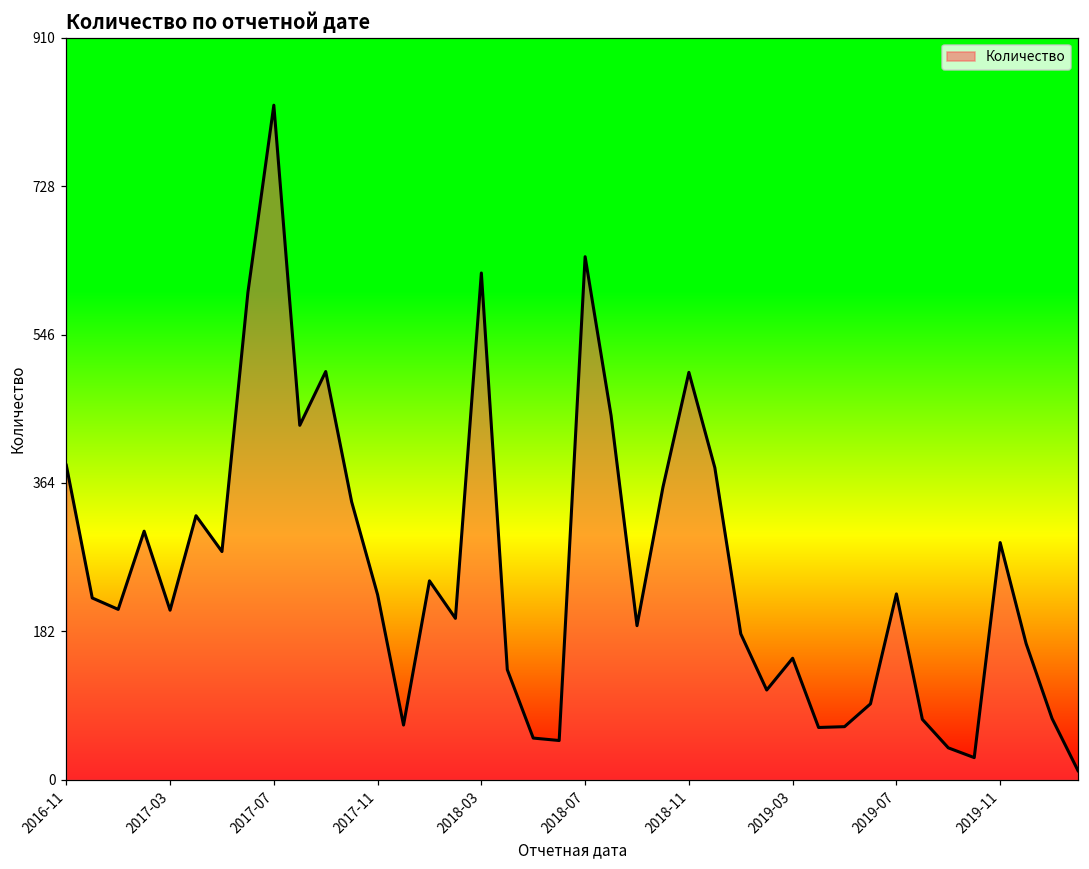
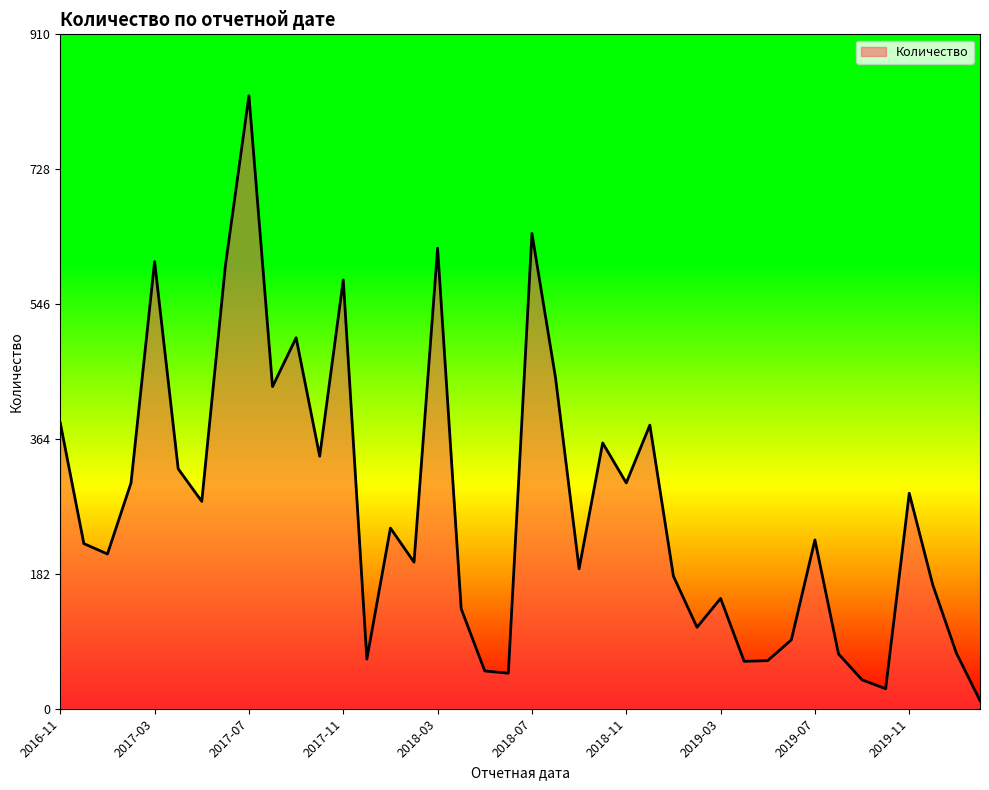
2017-03: 210 -> 600
2017-11: 230 -> 580
2018-11: 500 -> 310
